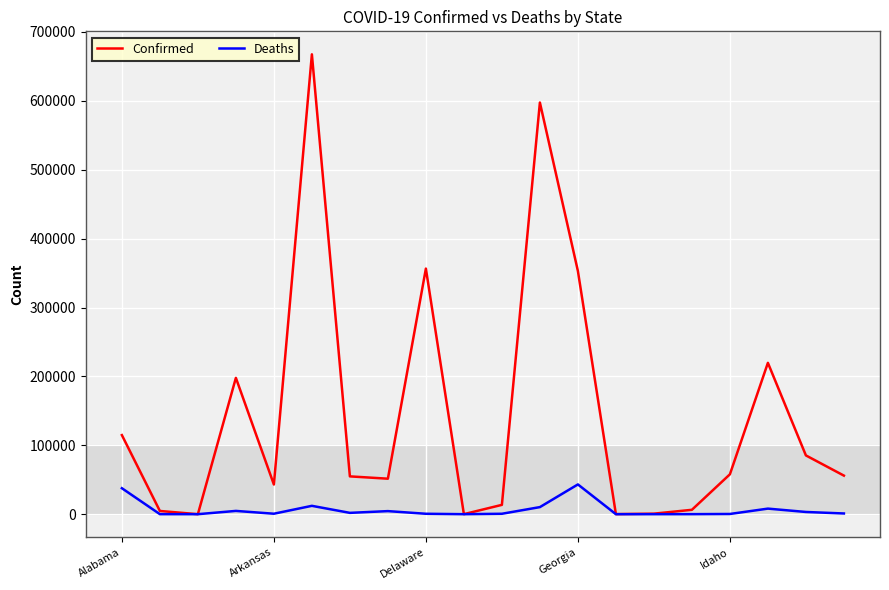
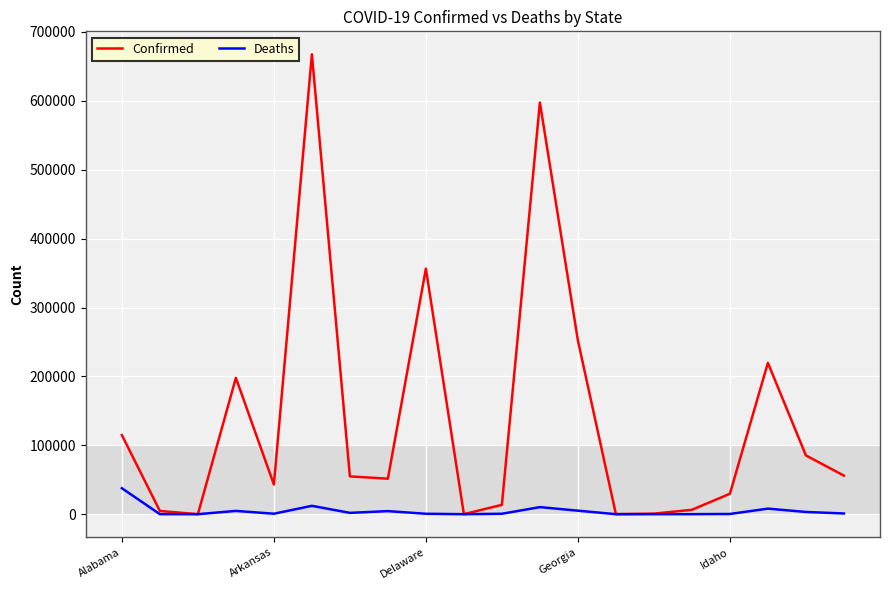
Confirmed, Georgia: 350000 -> 250000
Deaths, Georgia: 40000 -> 10000
Confirmed, Idaho: 60000 -> 30000
